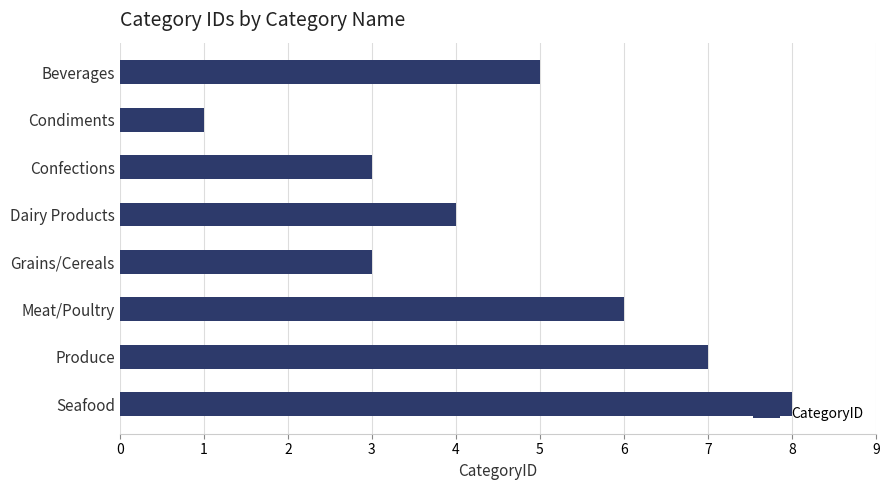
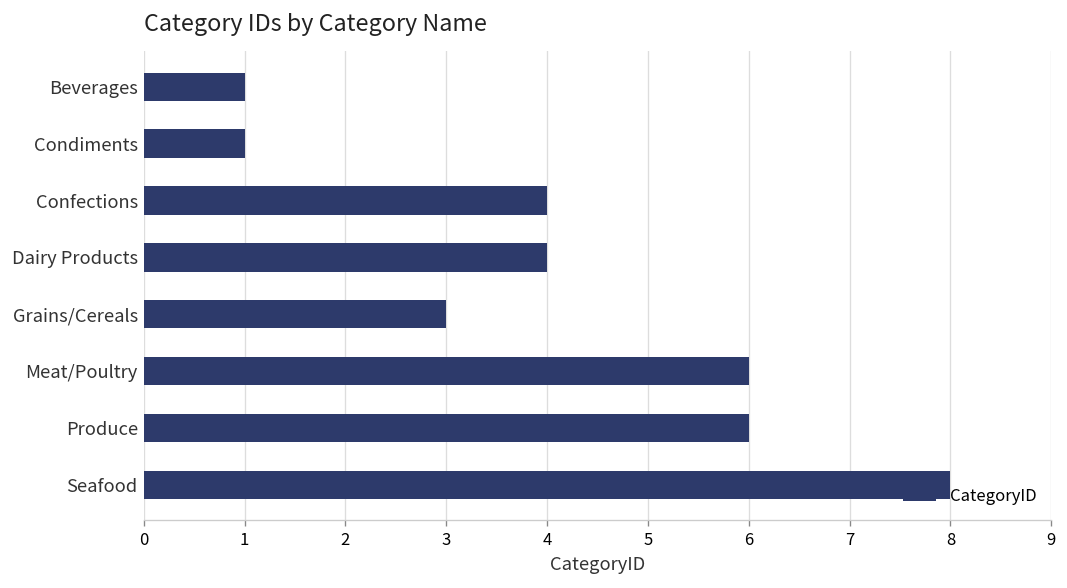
Beverages: 5 -> 1
Confections: 3 -> 4
Produce: 7 -> 6
